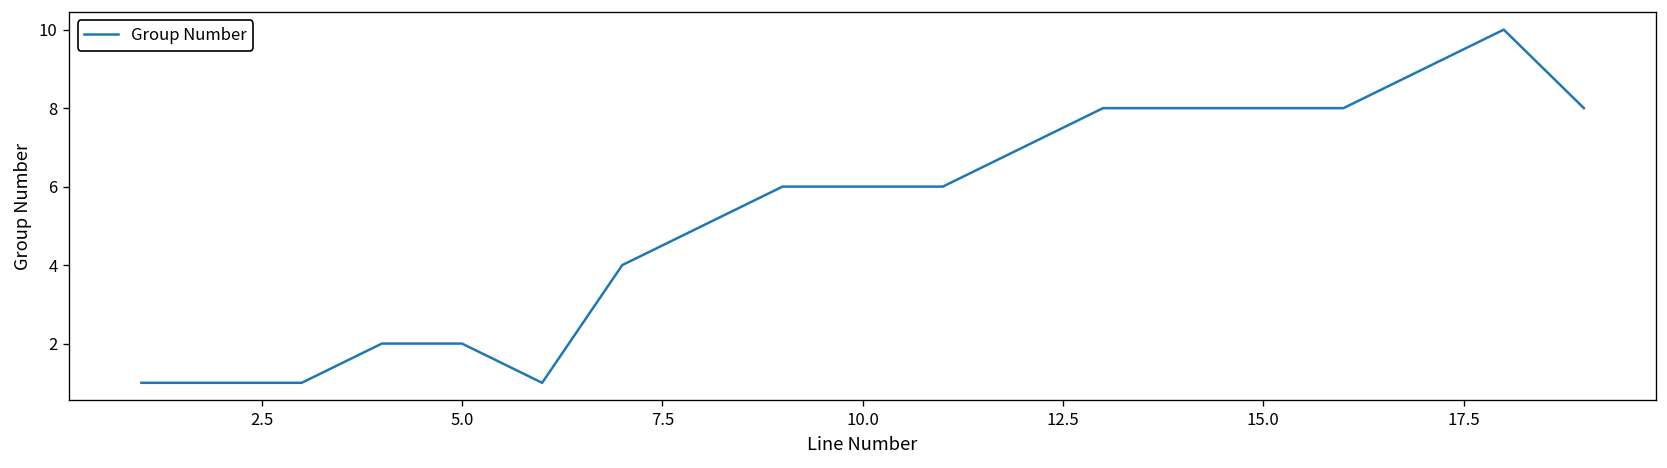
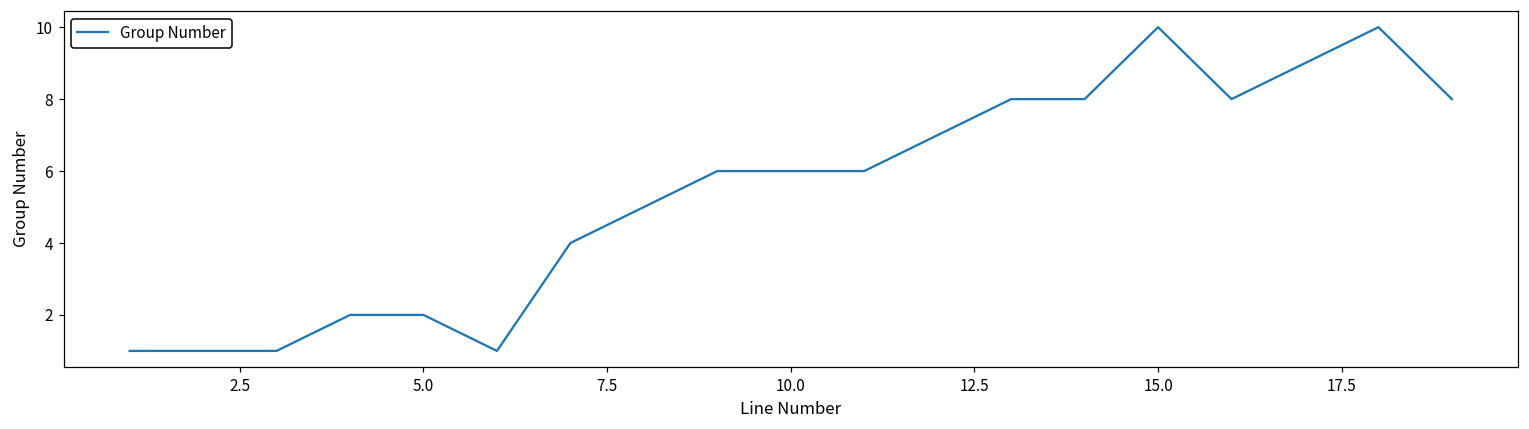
15.0: 8 -> 10
